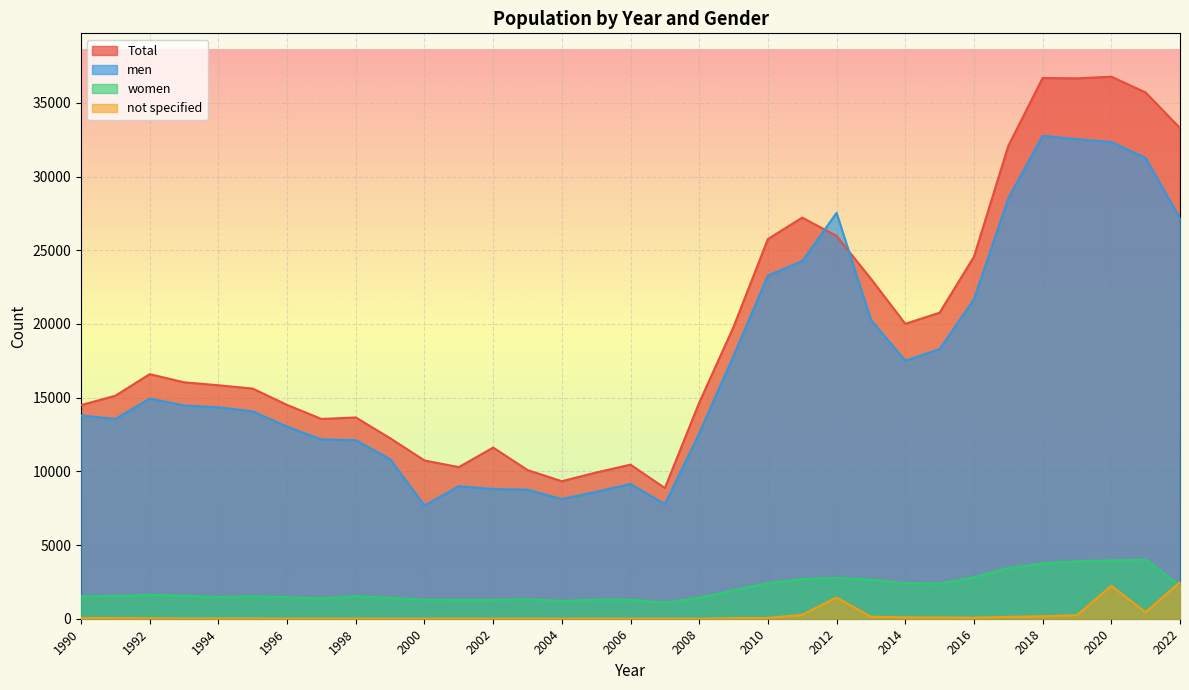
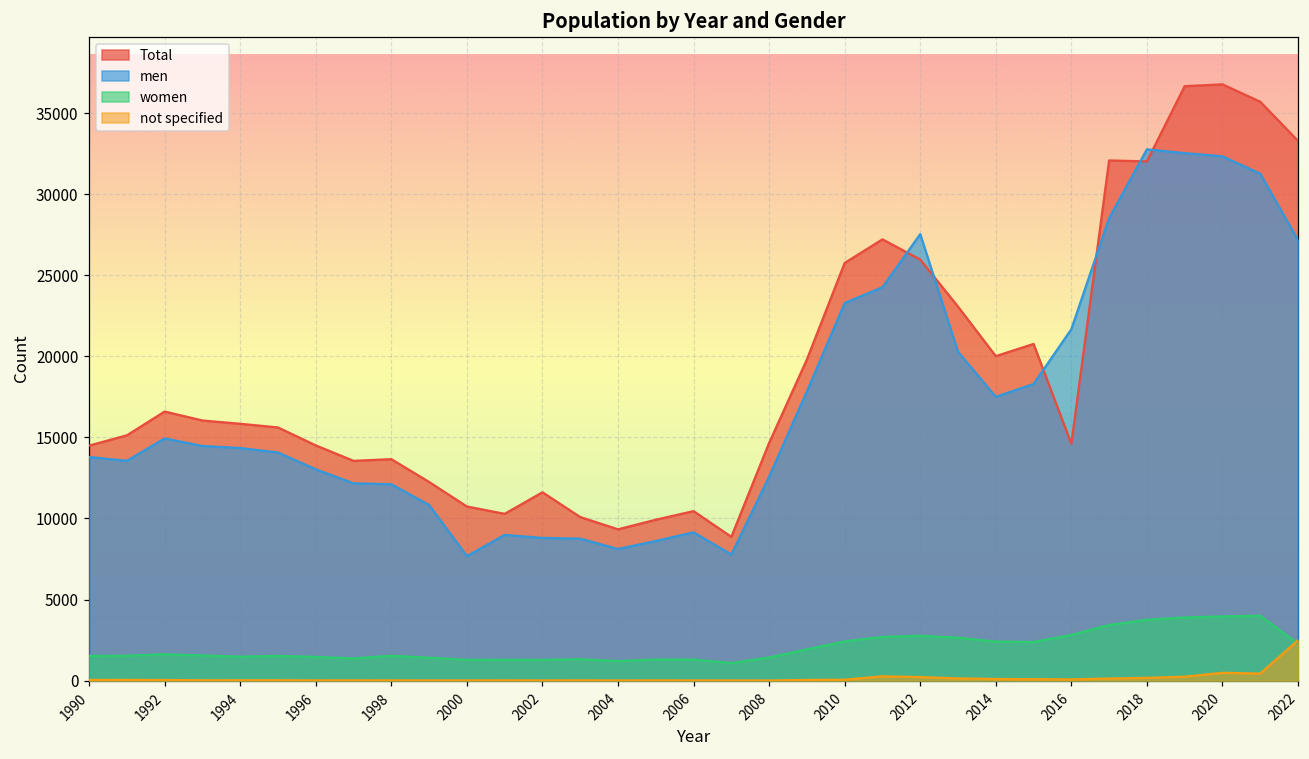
not specified, 2012: 1400 -> 200
Total, 2016: 24600 -> 14600
Total, 2018: 36700 -> 32000
not specified, 2020: 2200 -> 500
